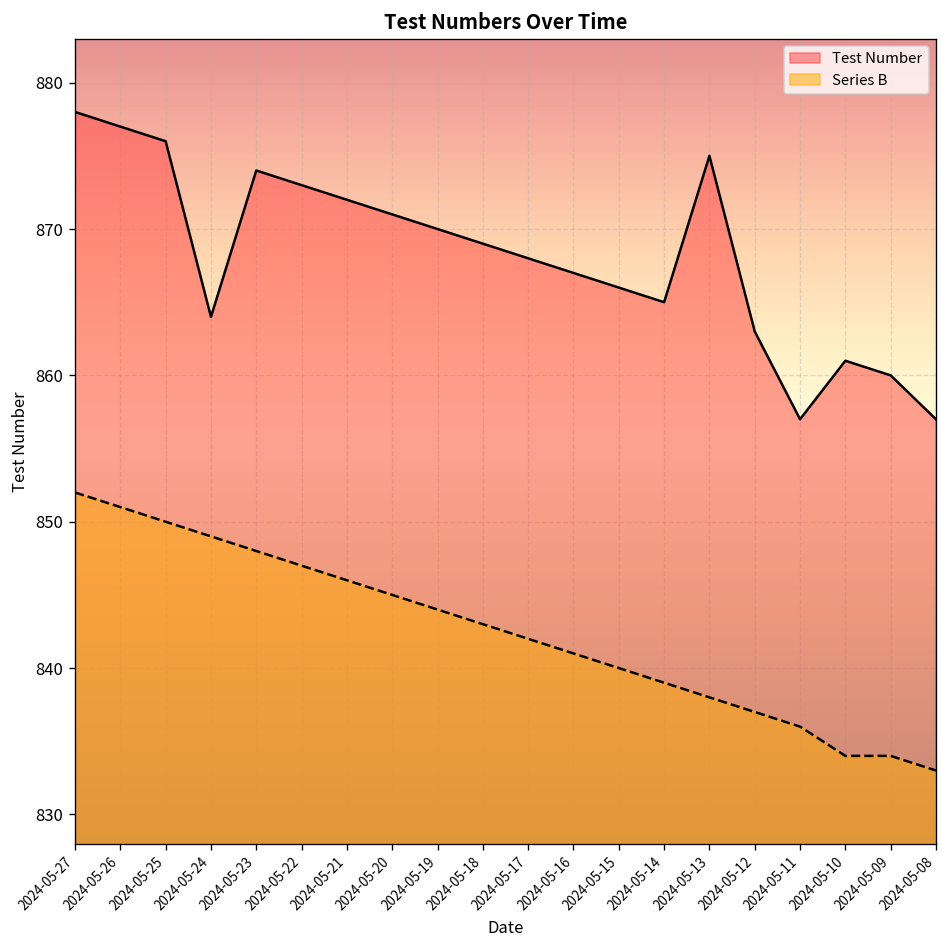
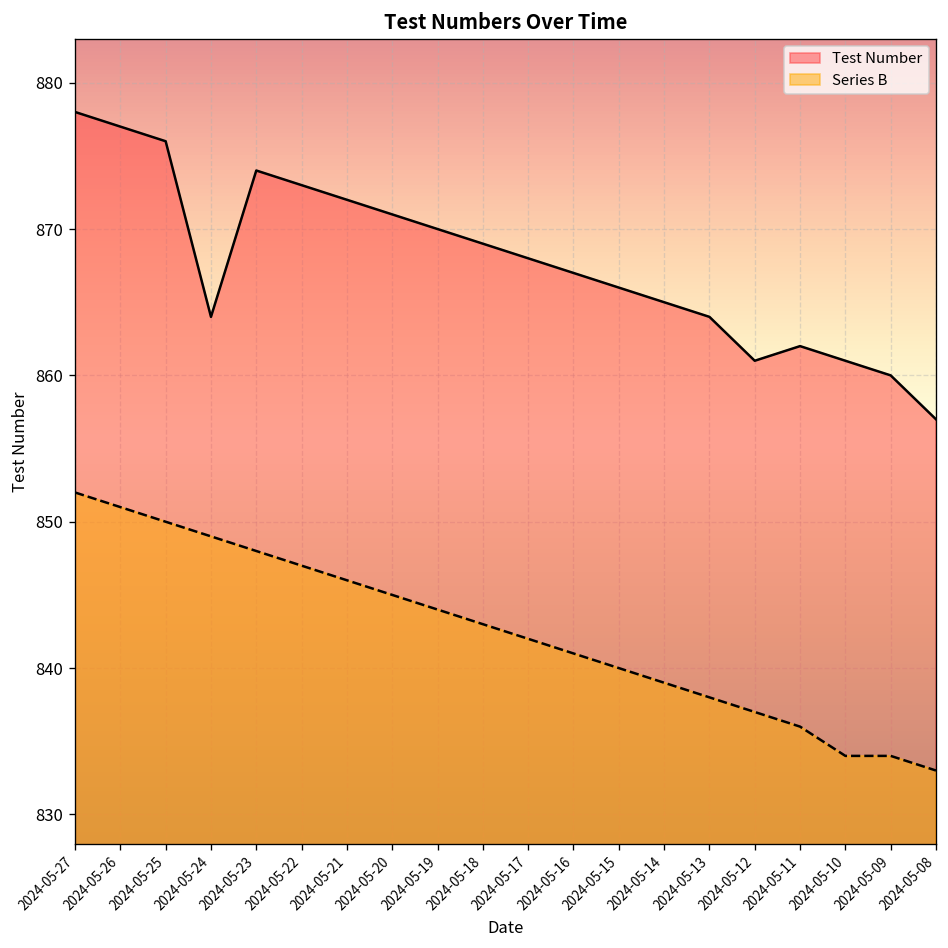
Test Number, 2024-05-13: 875 -> 864
Test Number, 2024-05-12: 863 -> 861
Test Number, 2024-05-11: 857 -> 862
